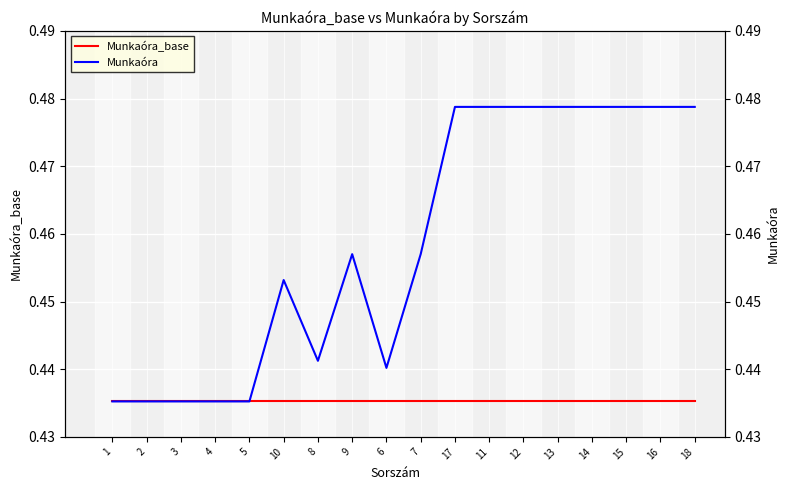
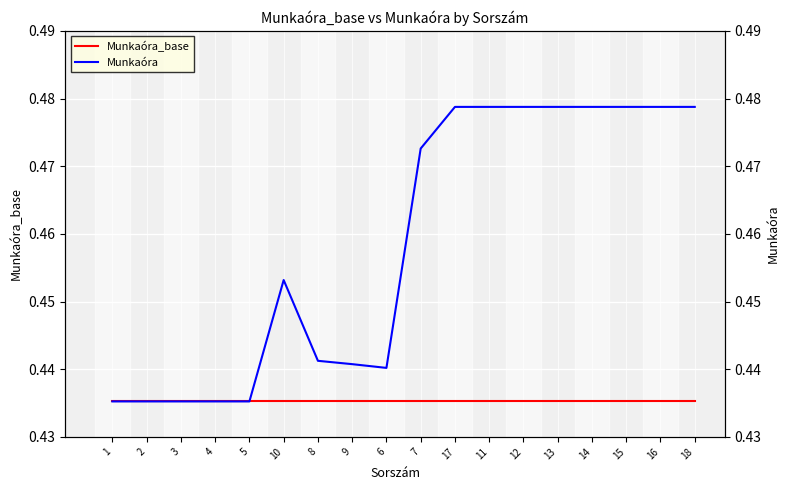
Munkaóra, 9: 0.457 -> 0.441
Munkaóra, 7: 0.457 -> 0.473
